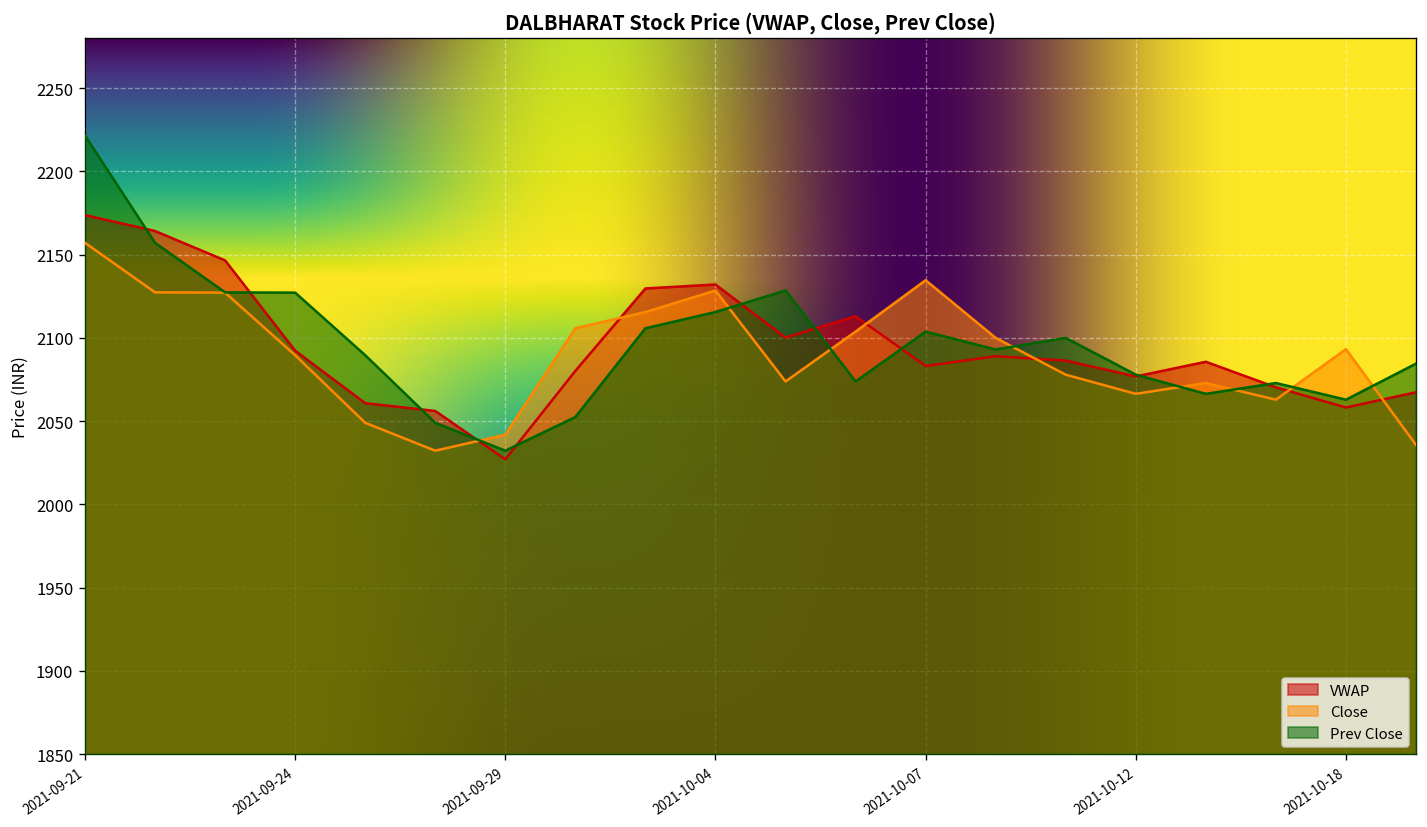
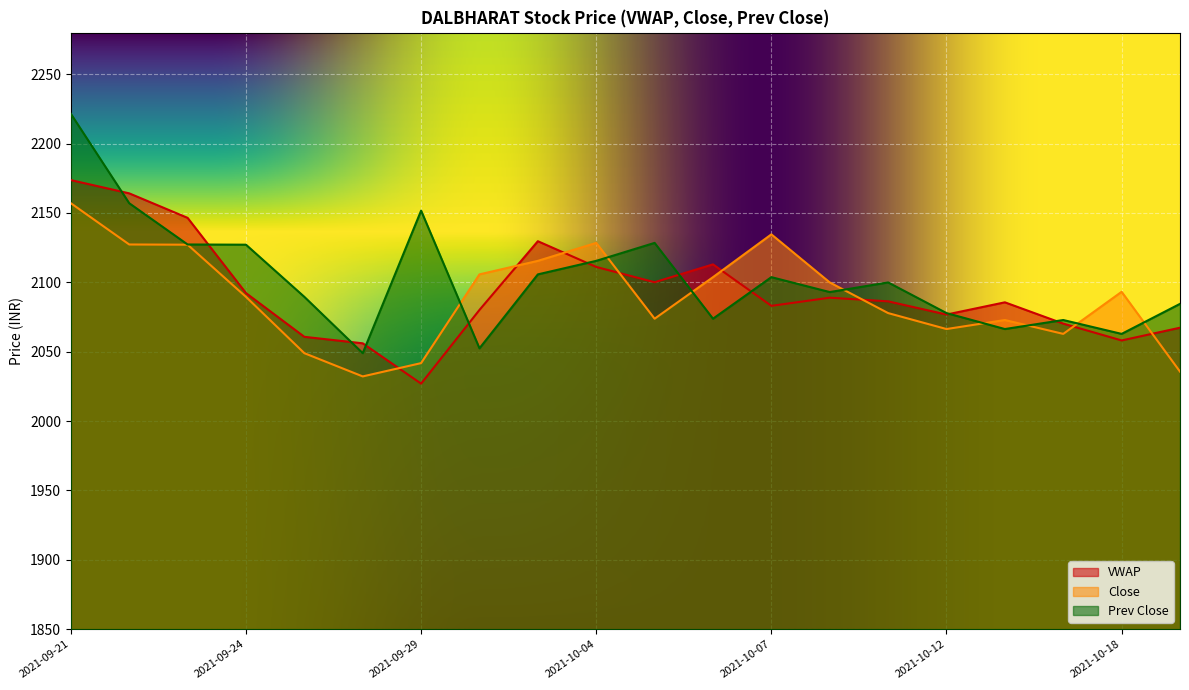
Prev Close, 2021-09-29: 2032 -> 2152
VWAP, 2021-10-04: 2132 -> 2111
